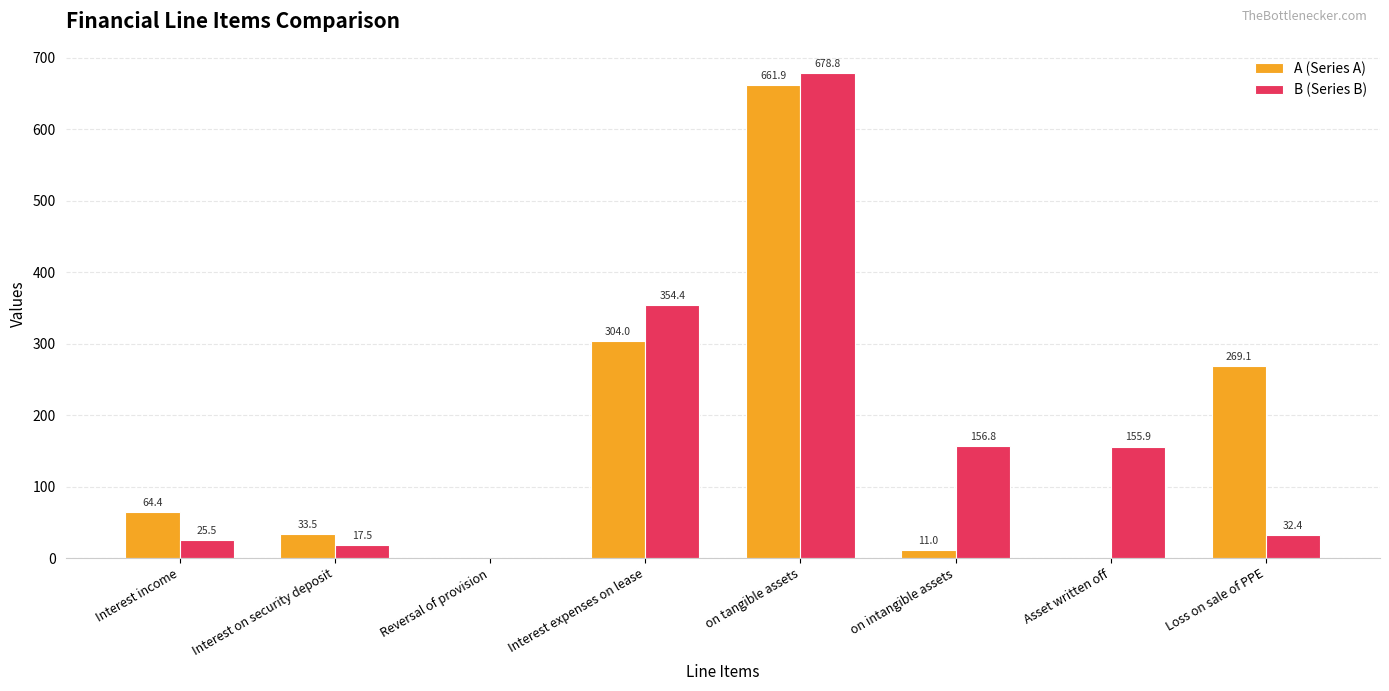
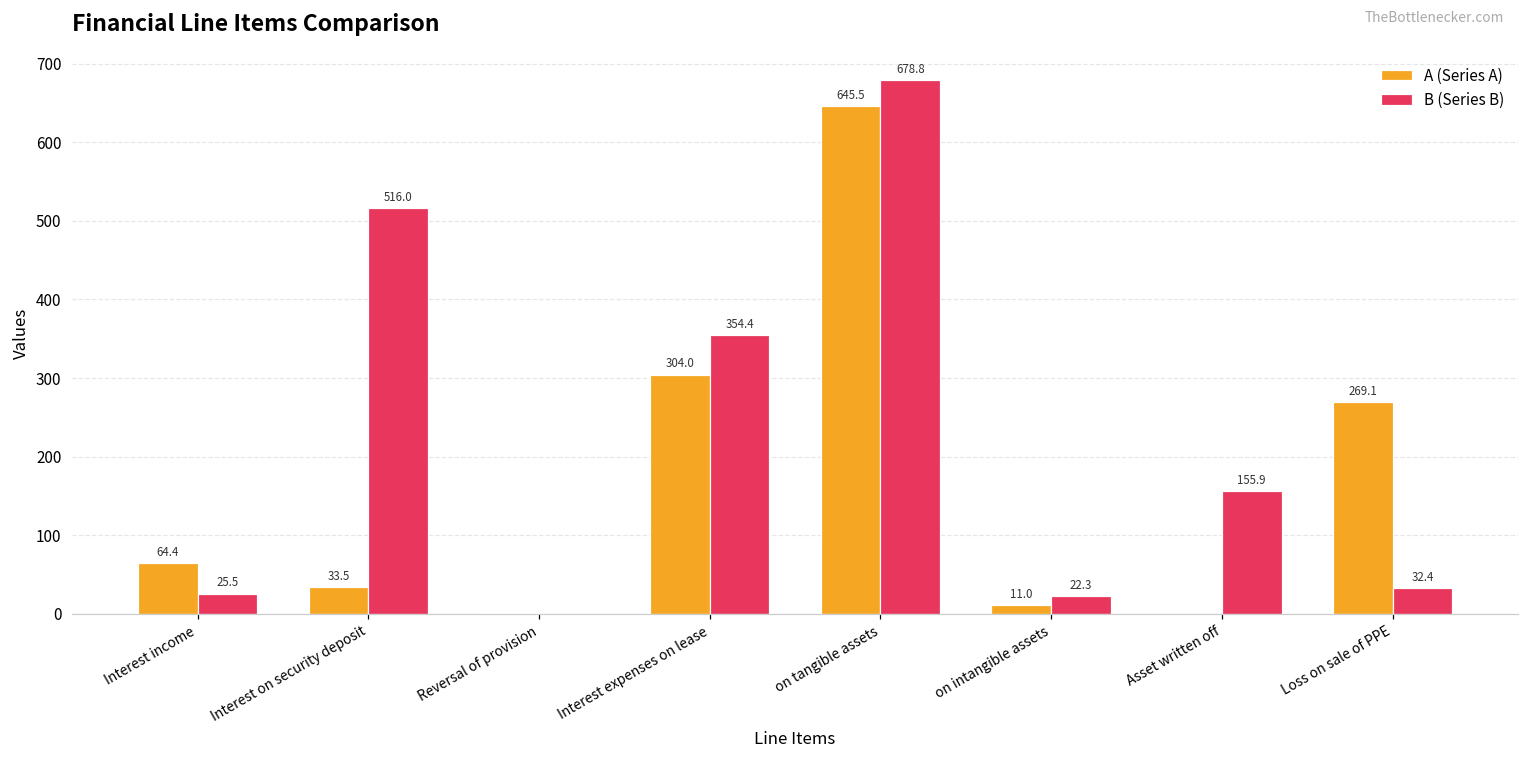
B (Series B), Interest on security deposit: 17.5 -> 516.0
A (Series A), on tangible assets: 661.9 -> 645.5
B (Series B), on intangible assets: 156.8 -> 22.3
